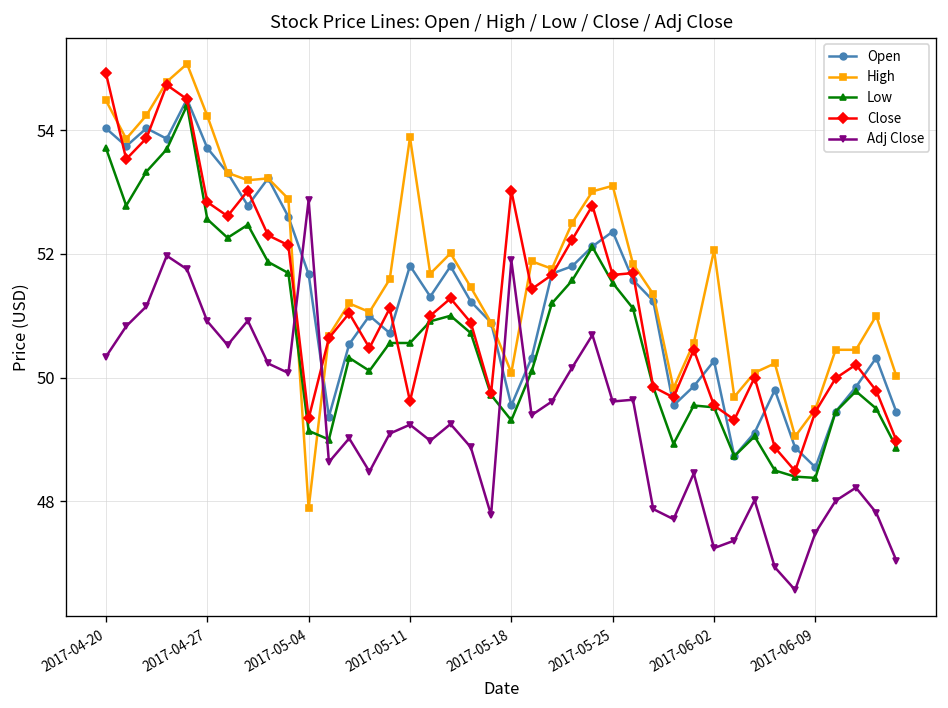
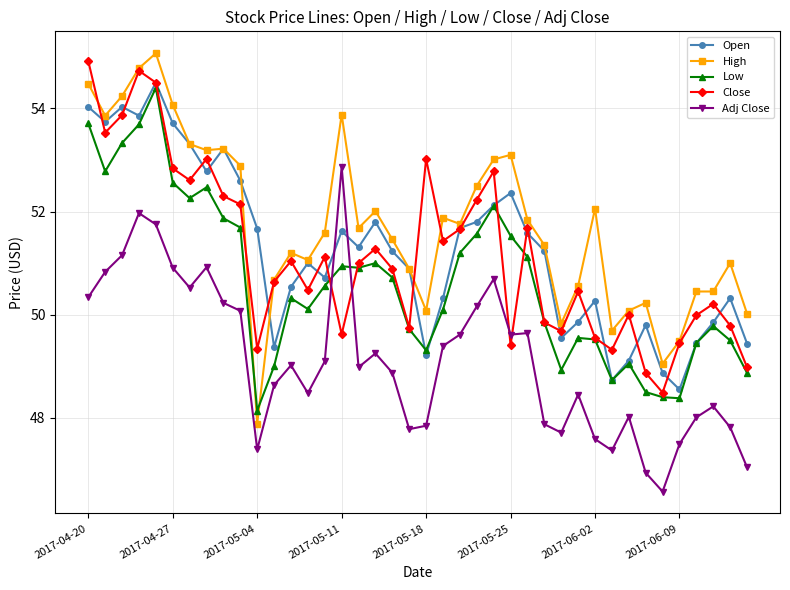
High, 2017-04-27: 54.2 -> 54.1
Low, 2017-05-04: 49.1 -> 48.1
Adj Close, 2017-05-04: 52.9 -> 47.4
Open, 2017-05-11: 51.8 -> 51.6
Low, 2017-05-11: 50.6 -> 50.9
Adj Close, 2017-05-11: 49.2 -> 52.9
Open, 2017-05-18: 49.5 -> 49.2
Adj Close, 2017-05-18: 51.9 -> 47.8
Close, 2017-05-25: 51.7 -> 49.4
Adj Close, 2017-06-02: 47.2 -> 47.6
